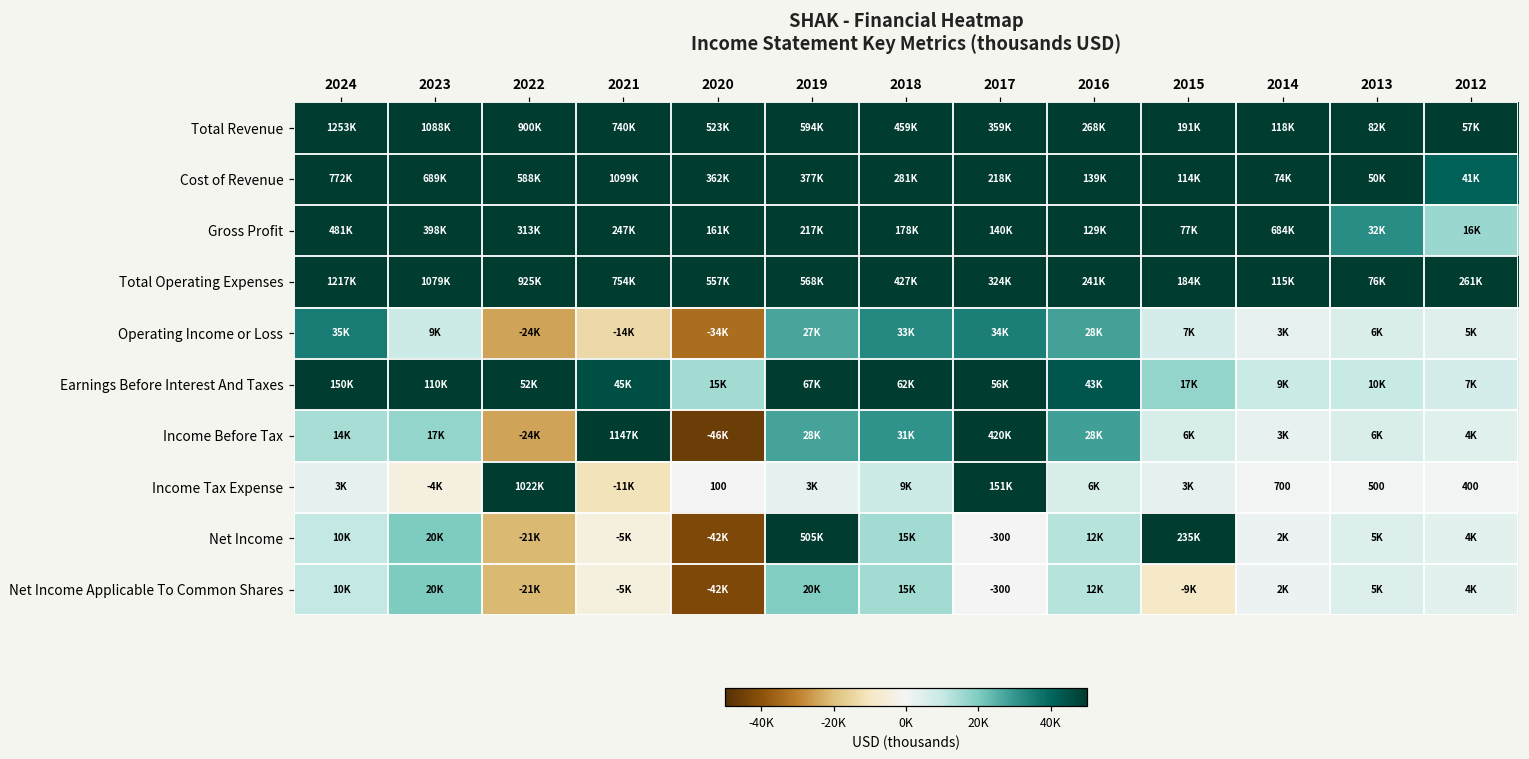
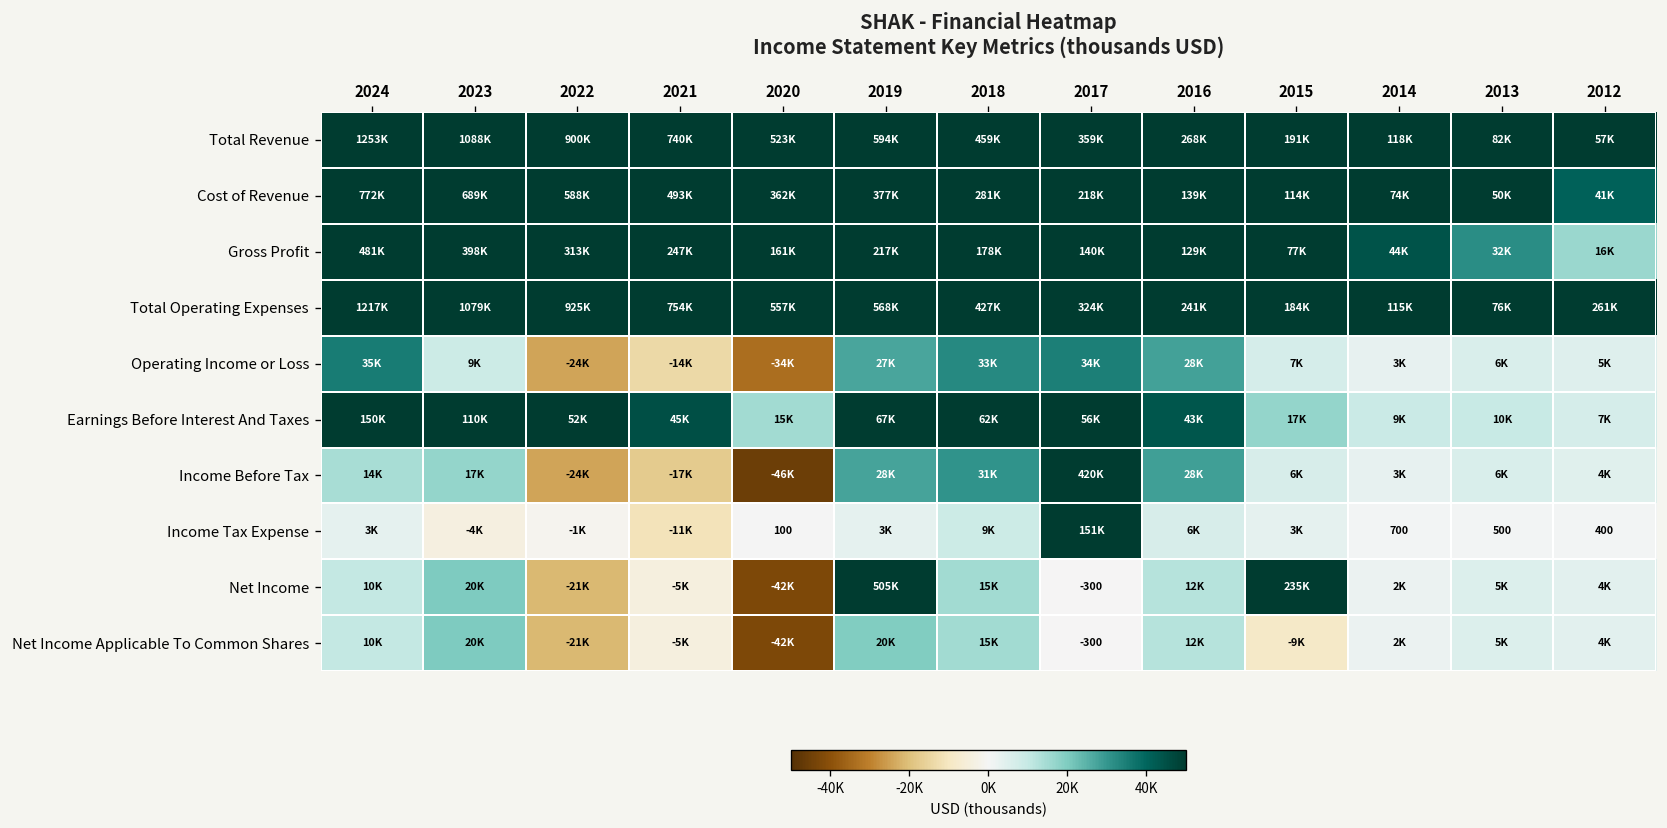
Cost of Revenue, 2021: 1099K -> 493K
Gross Profit, 2014: 684K -> 44K
Income Before Tax, 2021: 1147K -> -17K
Income Tax Expense, 2022: 1022K -> -1K
